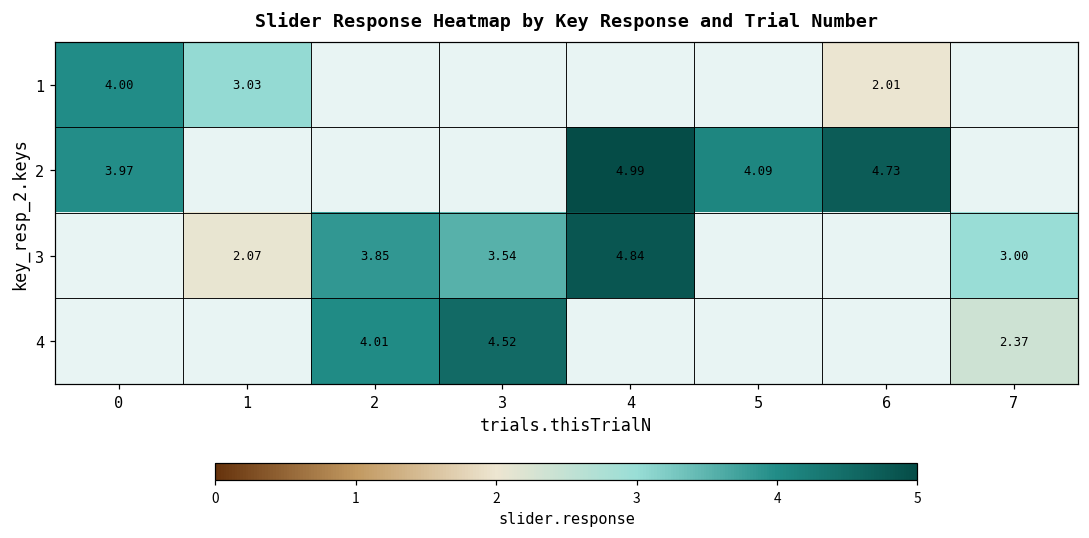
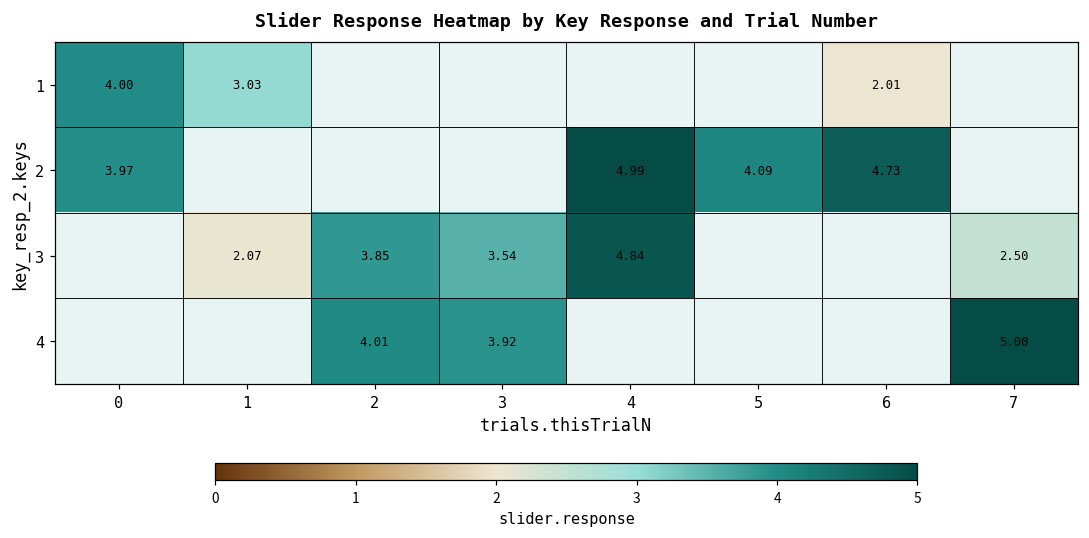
3, 7: 3.00 -> 2.50
4, 3: 4.52 -> 3.92
4, 7: 2.37 -> 5.00
